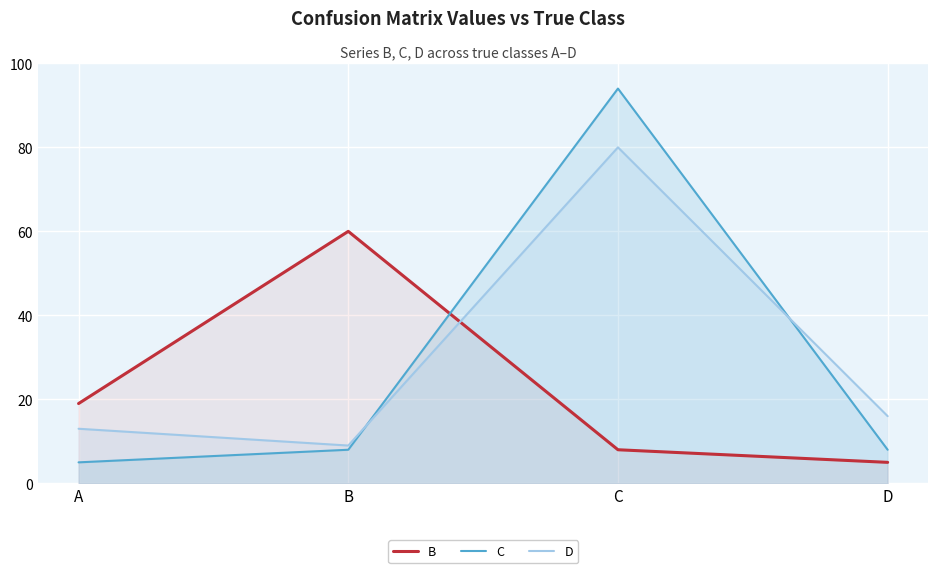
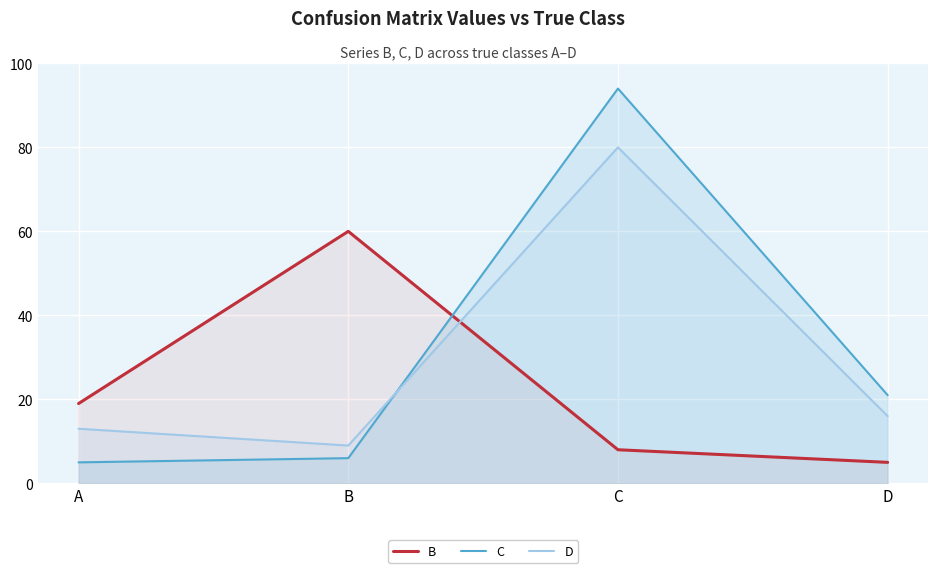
C, B: 8 -> 6
C, D: 8 -> 21
